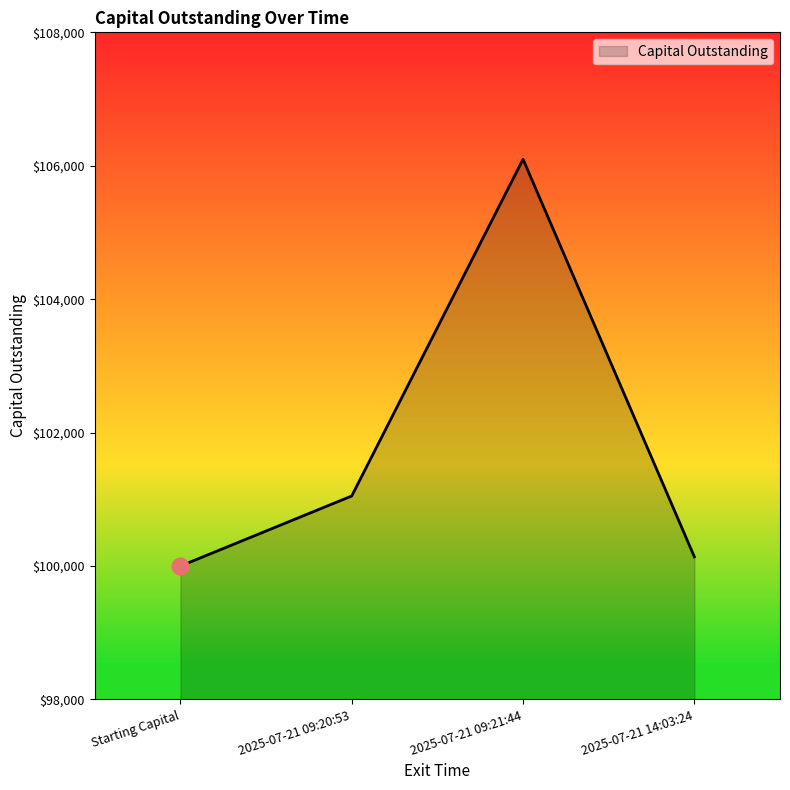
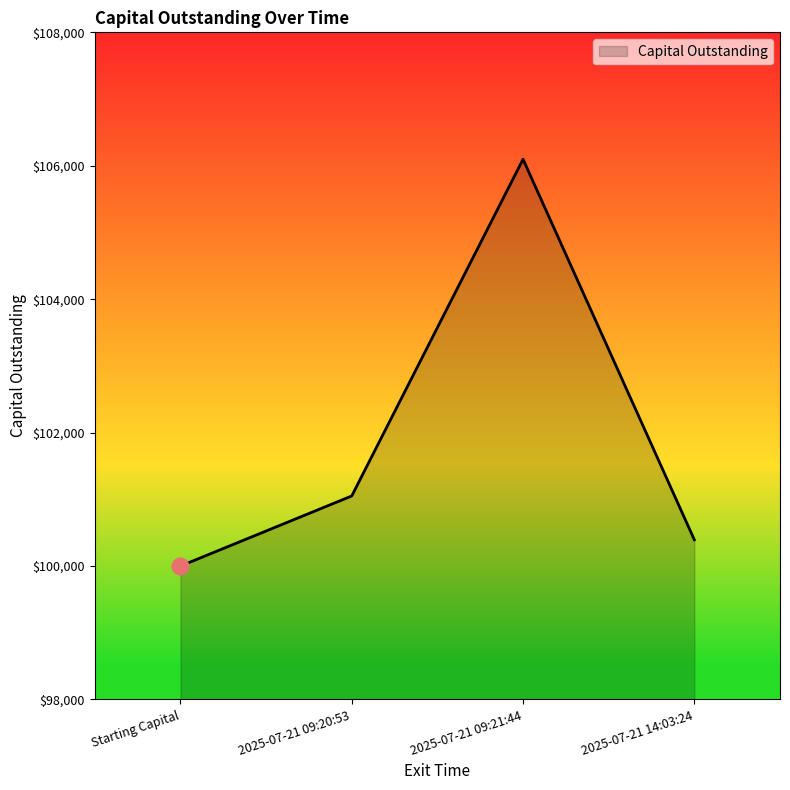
Capital Outstanding, 2025-07-21 14:03:24: $100,100 -> $100,400
